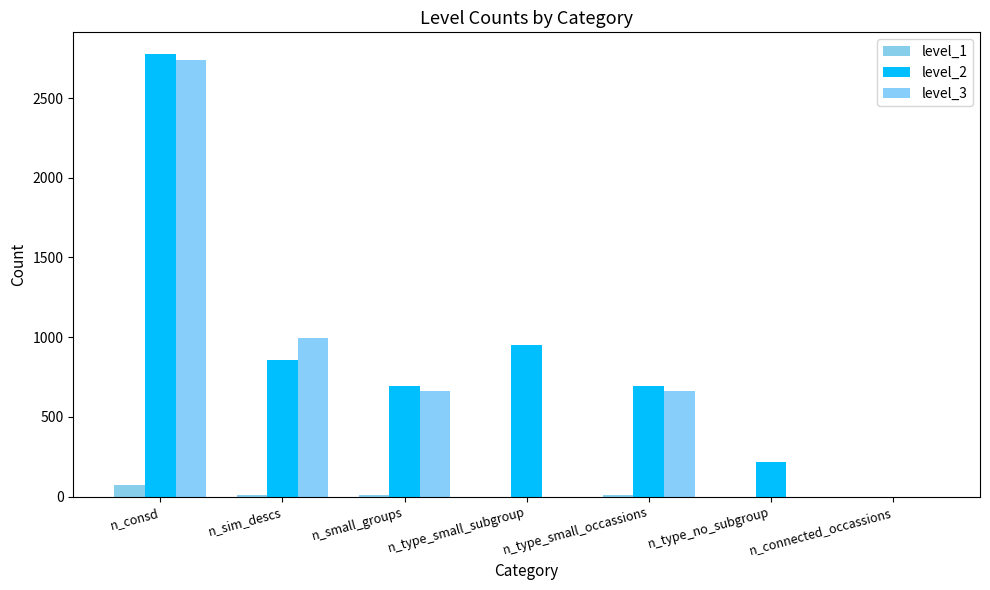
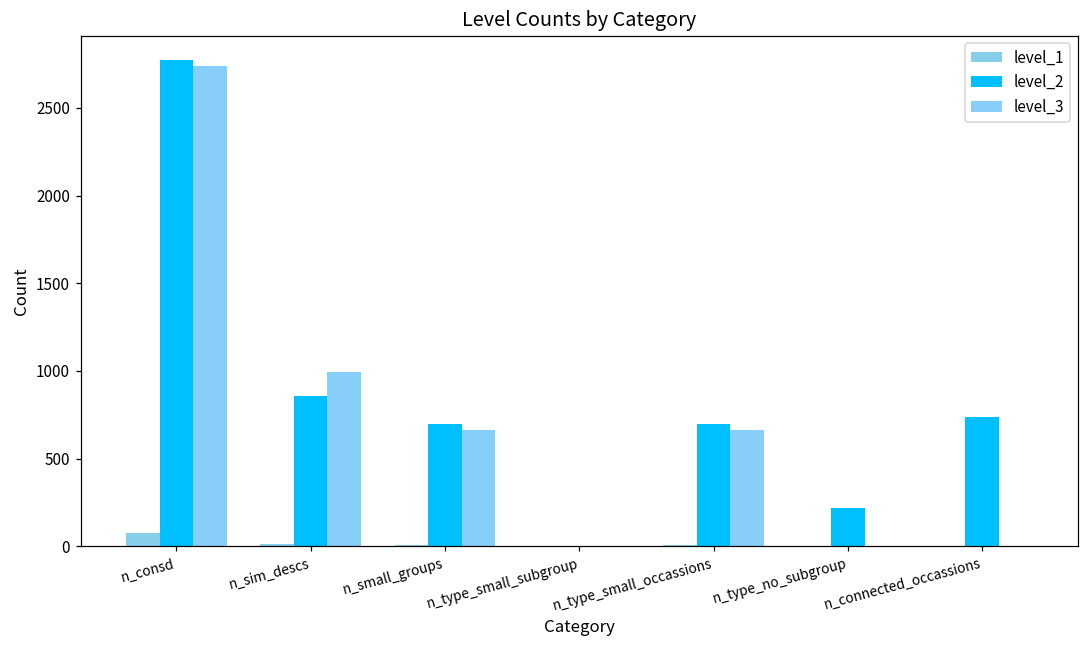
level_2, n_type_small_subgroup: 950 -> 0
level_2, n_connected_occassions: 0 -> 740
